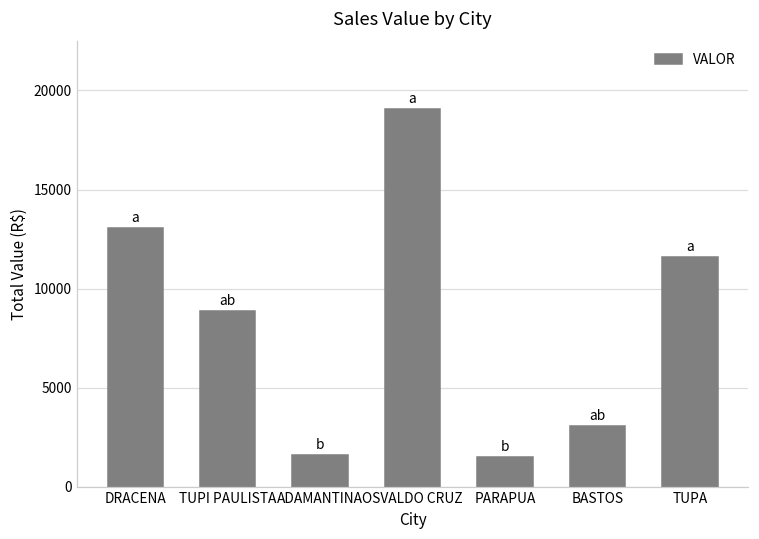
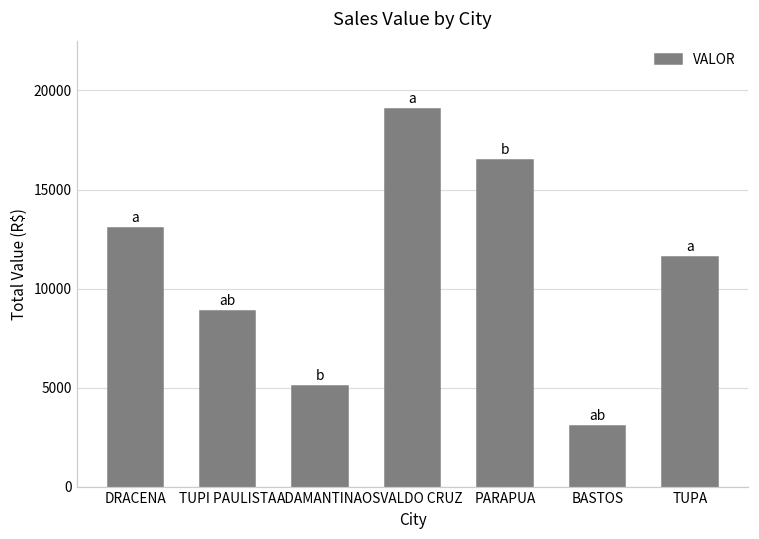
ADAMANTINA: 1600 -> 5100
PARAPUA: 1500 -> 16500
